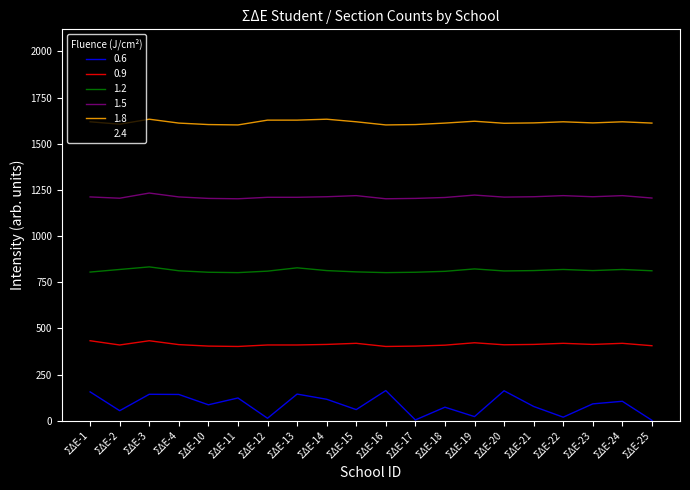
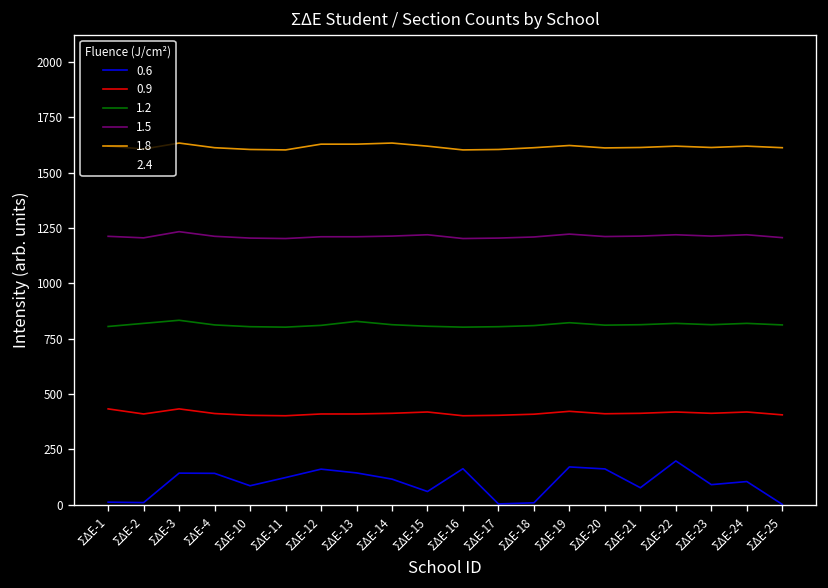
0.6, ΣΔΕ-1: 160 -> 10
0.6, ΣΔΕ-2: 50 -> 10
0.6, ΣΔΕ-12: 10 -> 160
0.6, ΣΔΕ-18: 70 -> 10
0.6, ΣΔΕ-19: 20 -> 170
0.6, ΣΔΕ-22: 20 -> 200
